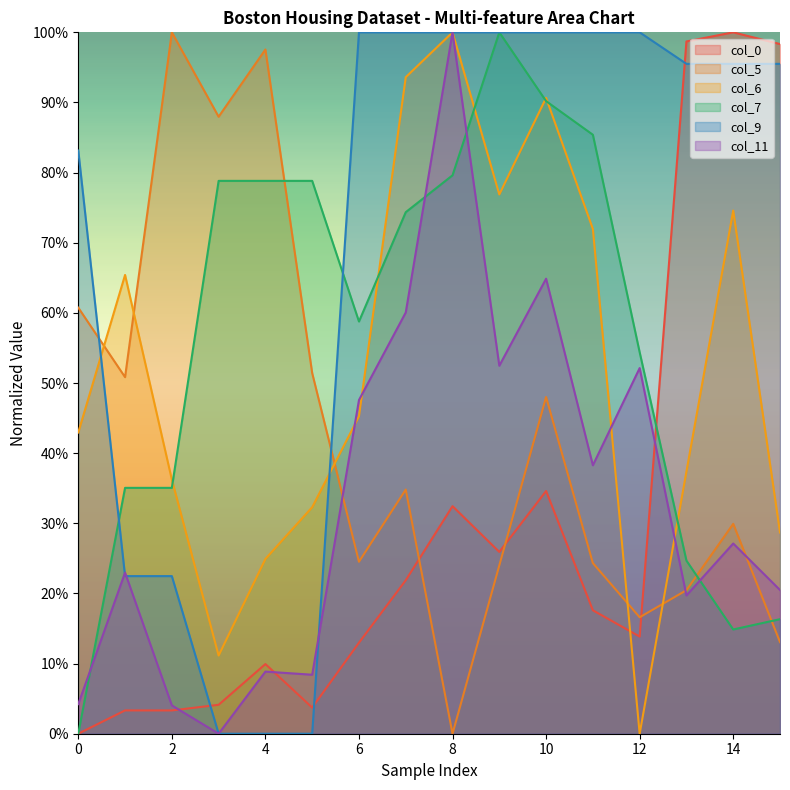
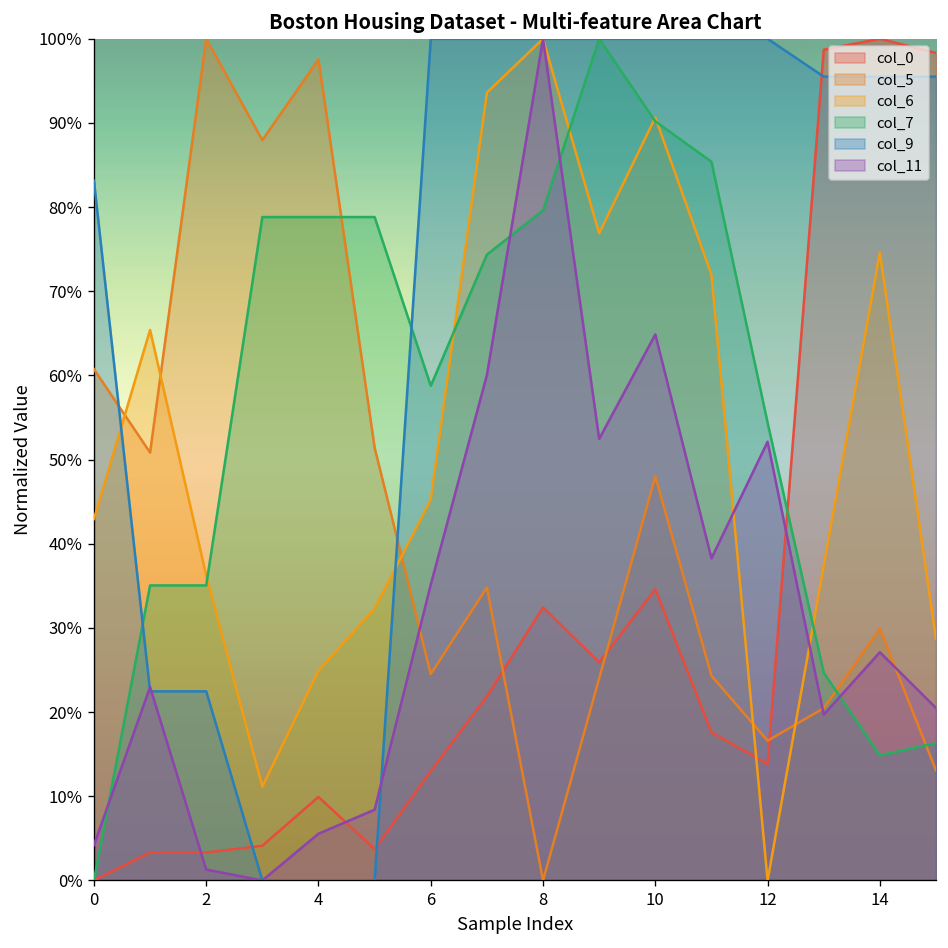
col_11, 2: 4% -> 1%
col_11, 4: 9% -> 6%
col_11, 6: 48% -> 35%
